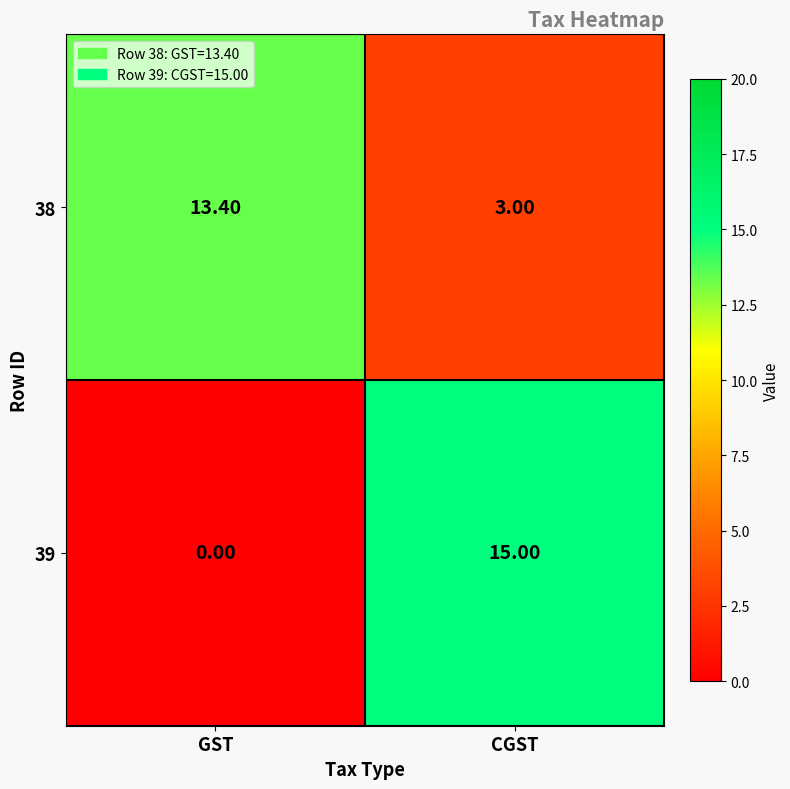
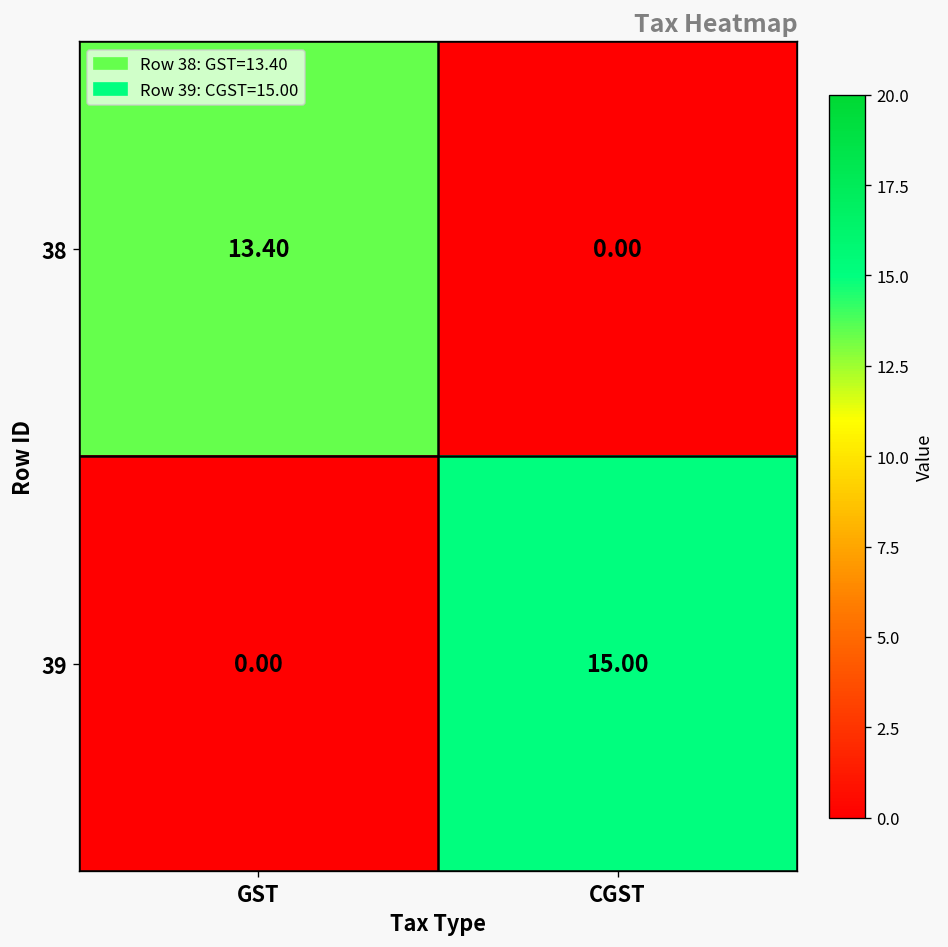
38, CGST: 3.00 -> 0.00
